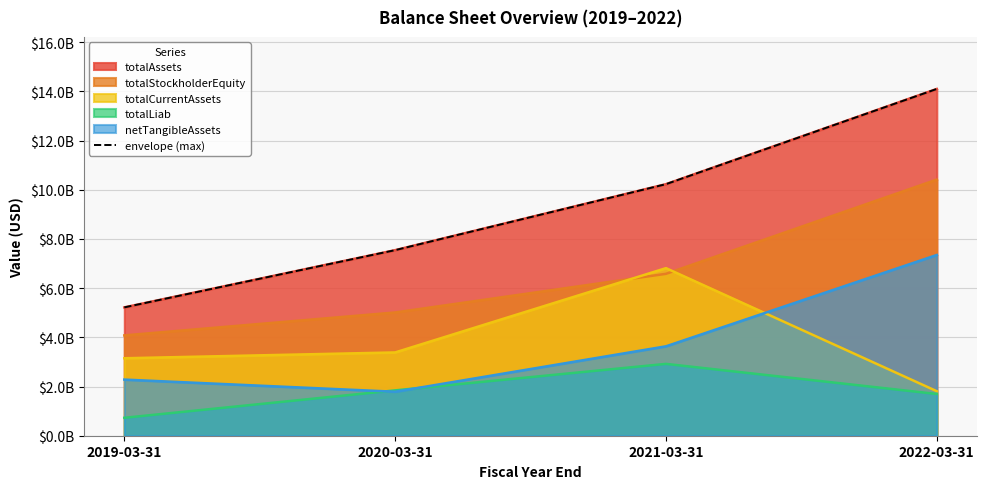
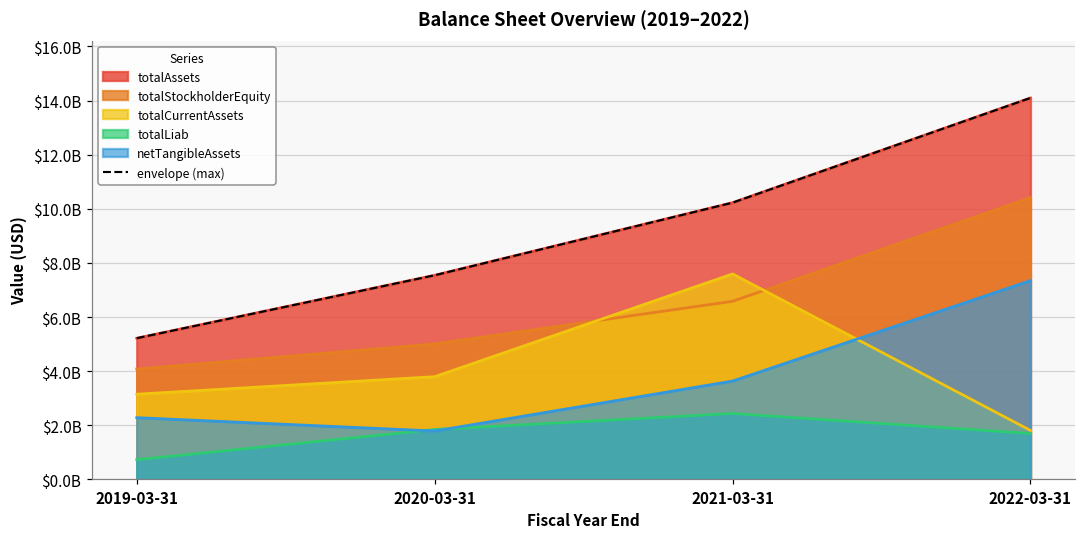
totalCurrentAssets, 2020-03-31: $3400000000 -> $3800000000
totalCurrentAssets, 2021-03-31: $6800000000 -> $7600000000
totalLiab, 2021-03-31: $2900000000 -> $2400000000
